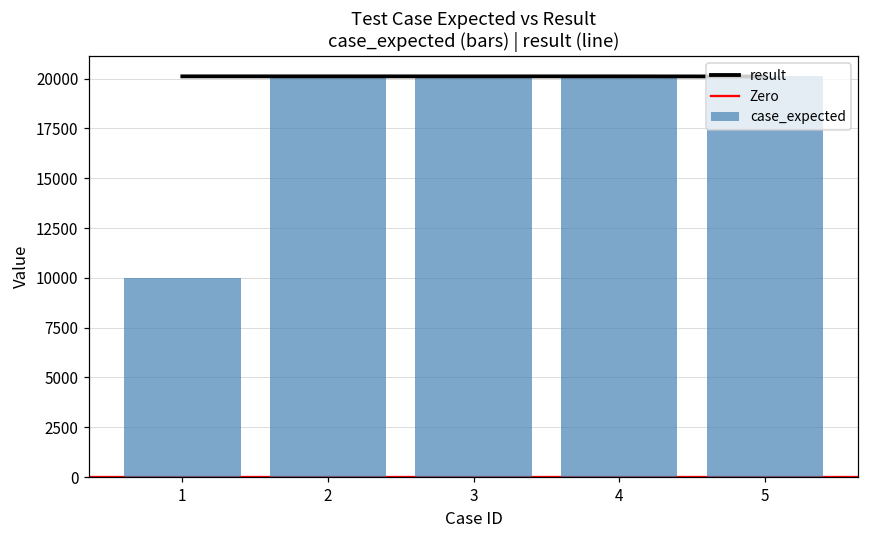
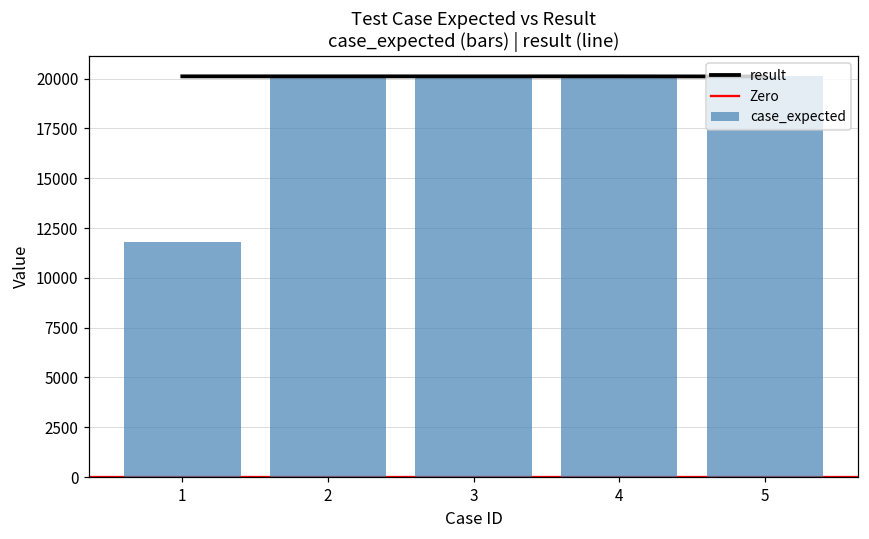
case_expected, 1: 10000 -> 11800
